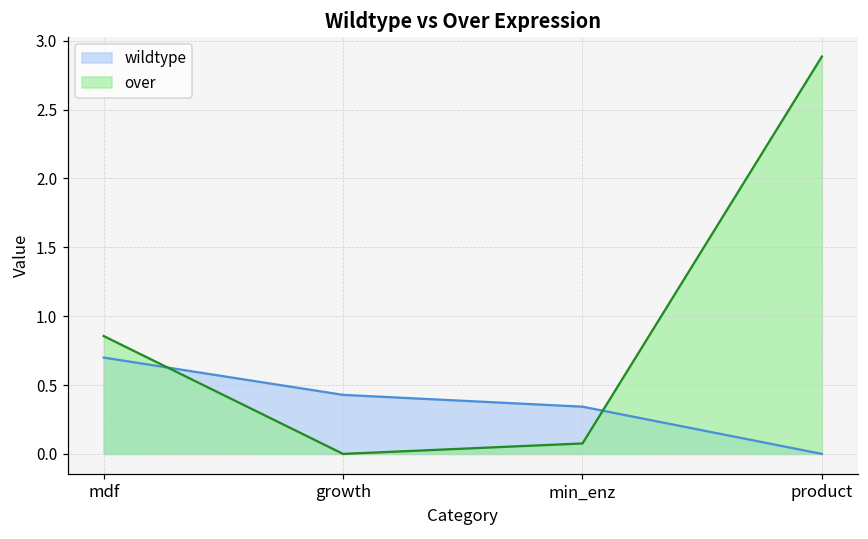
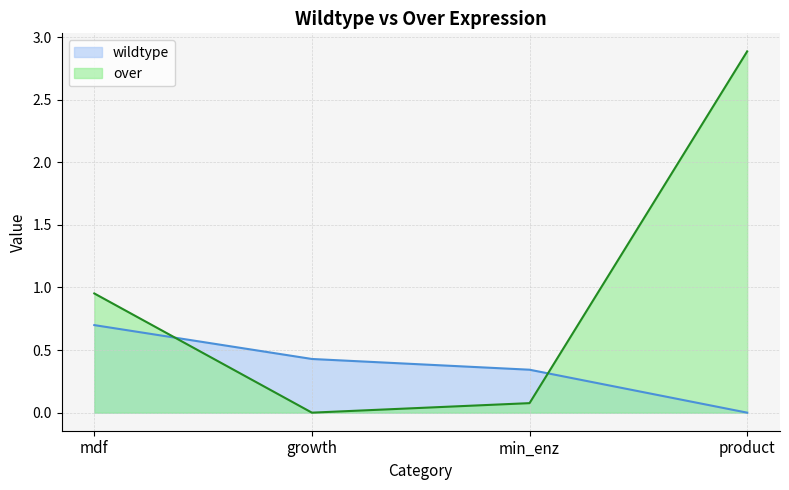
over, mdf: 0.86 -> 0.95
